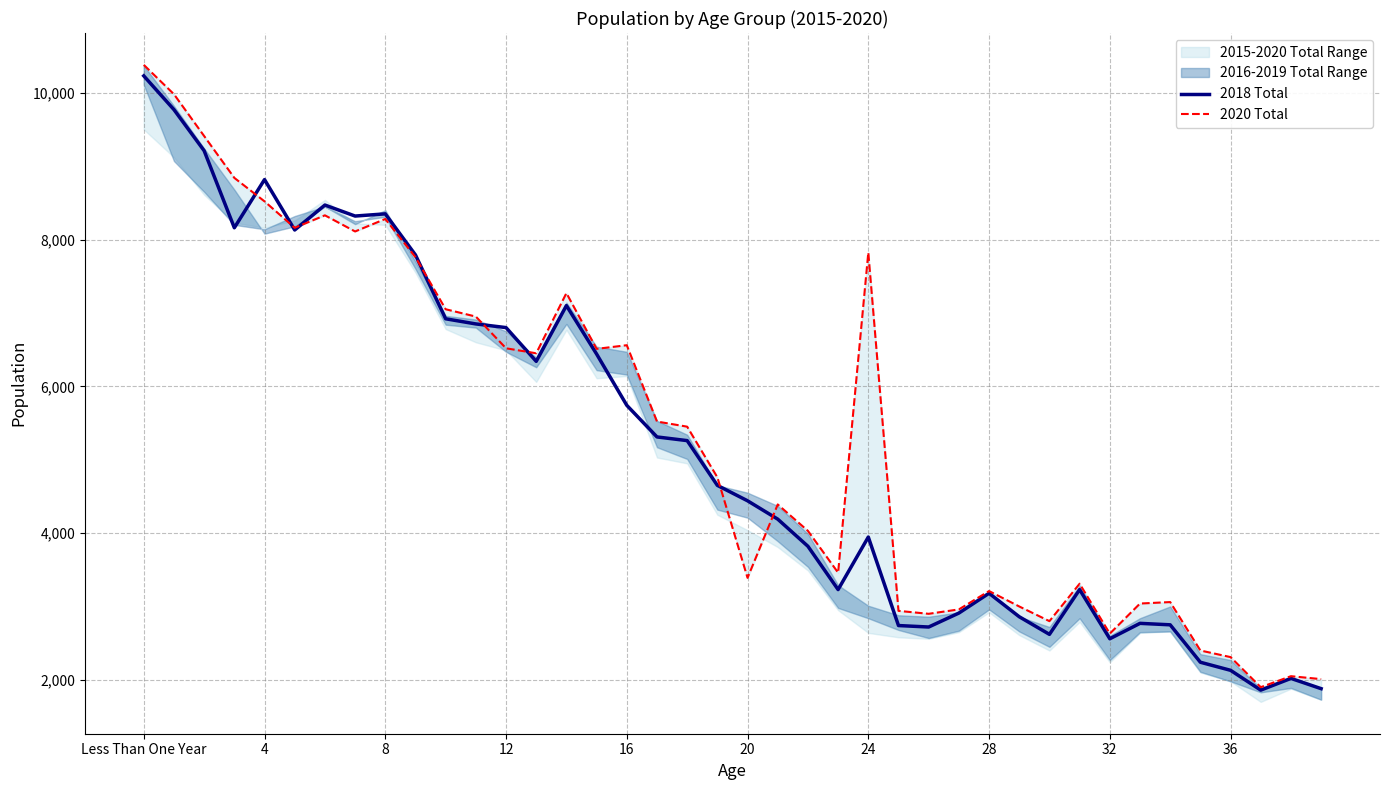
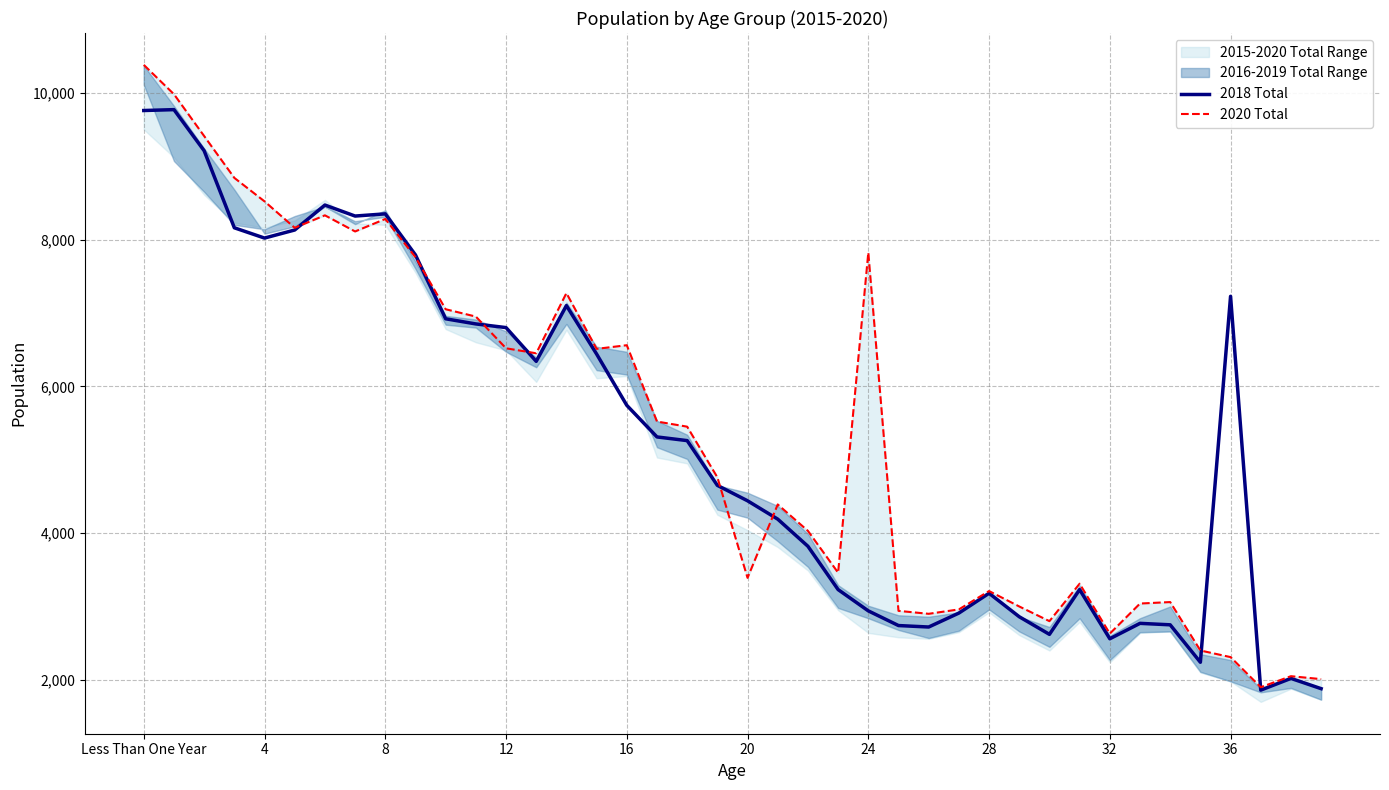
2018 Total, Less Than One Year: 10,200 -> 9,800
2018 Total, 4: 8,800 -> 8,000
2018 Total, 24: 3,900 -> 2,900
2018 Total, 36: 2,100 -> 7,200
